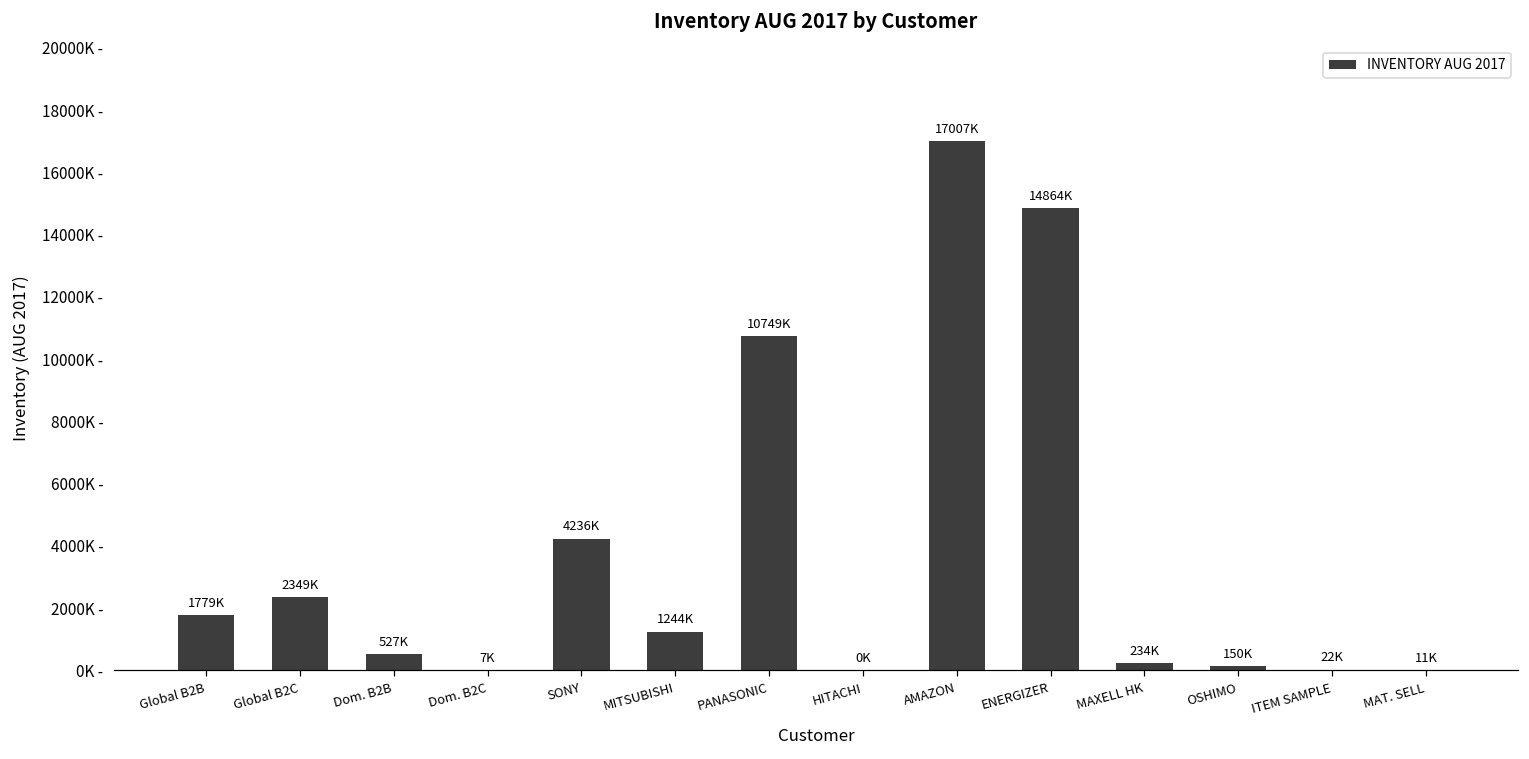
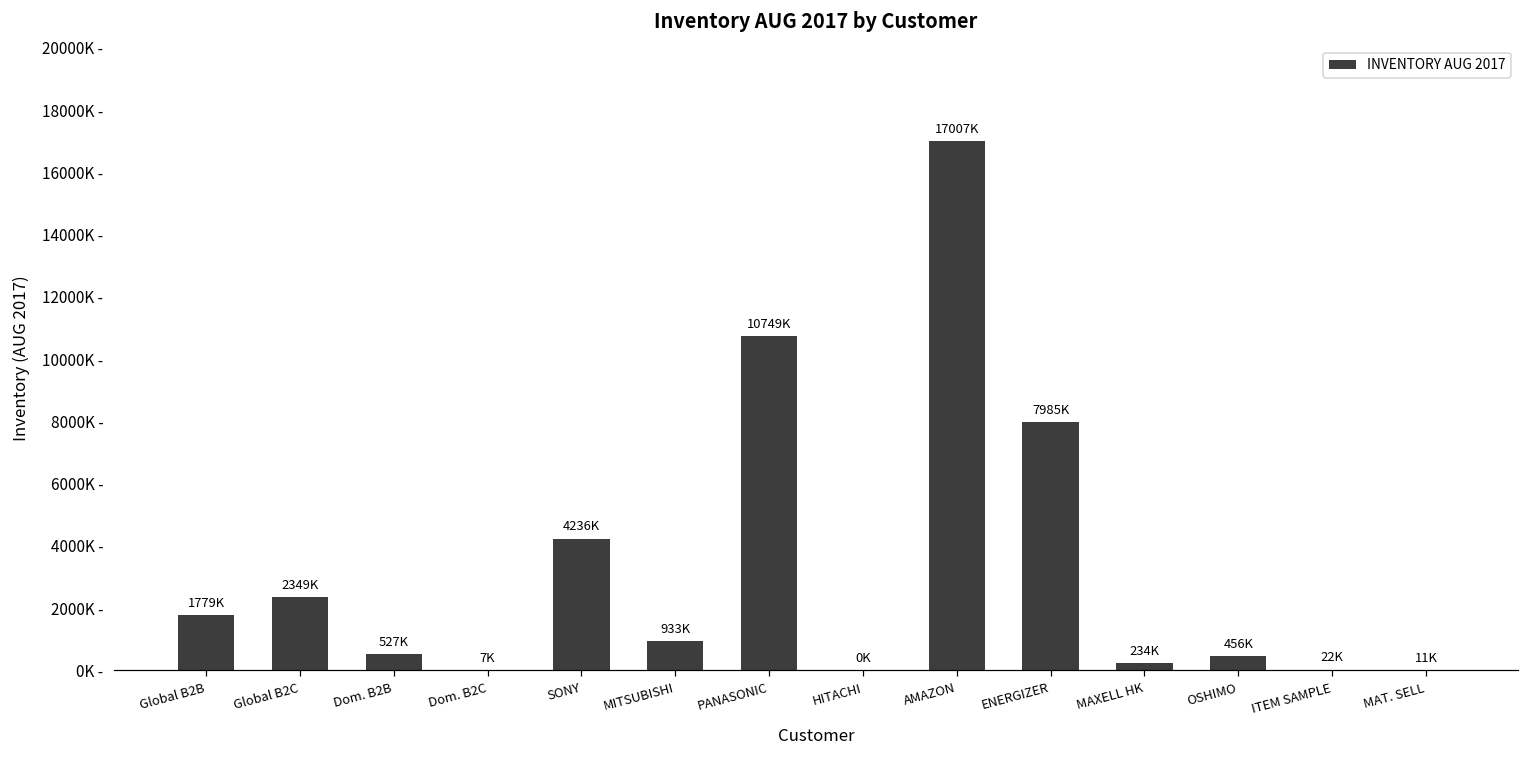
MITSUBISHI: 1244K -> 933K
ENERGIZER: 14864K -> 7985K
OSHIMO: 150K -> 456K
